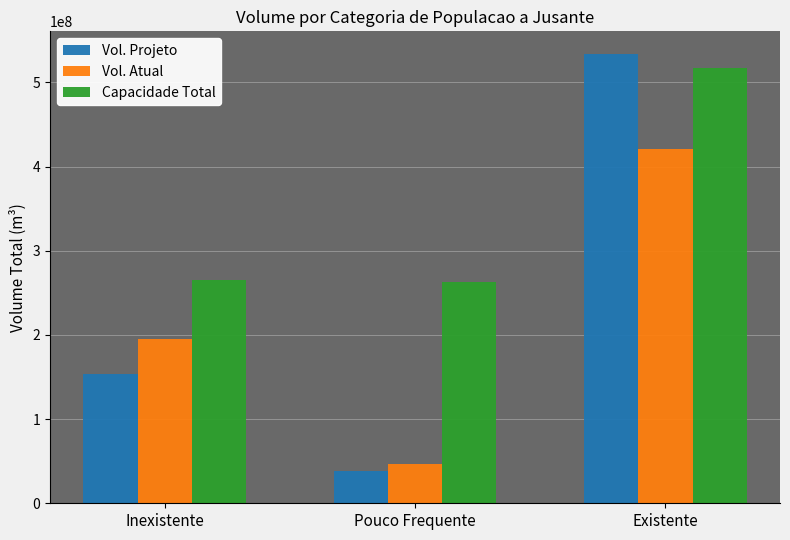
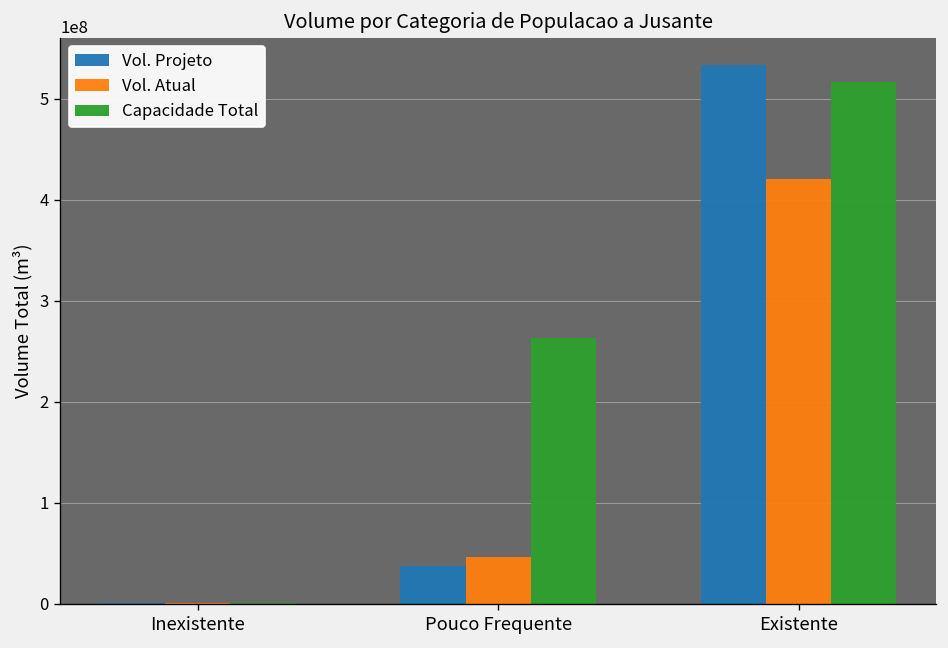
Vol. Projeto, Inexistente: 150000000 -> 0
Vol. Atual, Inexistente: 200000000 -> 0
Capacidade Total, Inexistente: 270000000 -> 0
